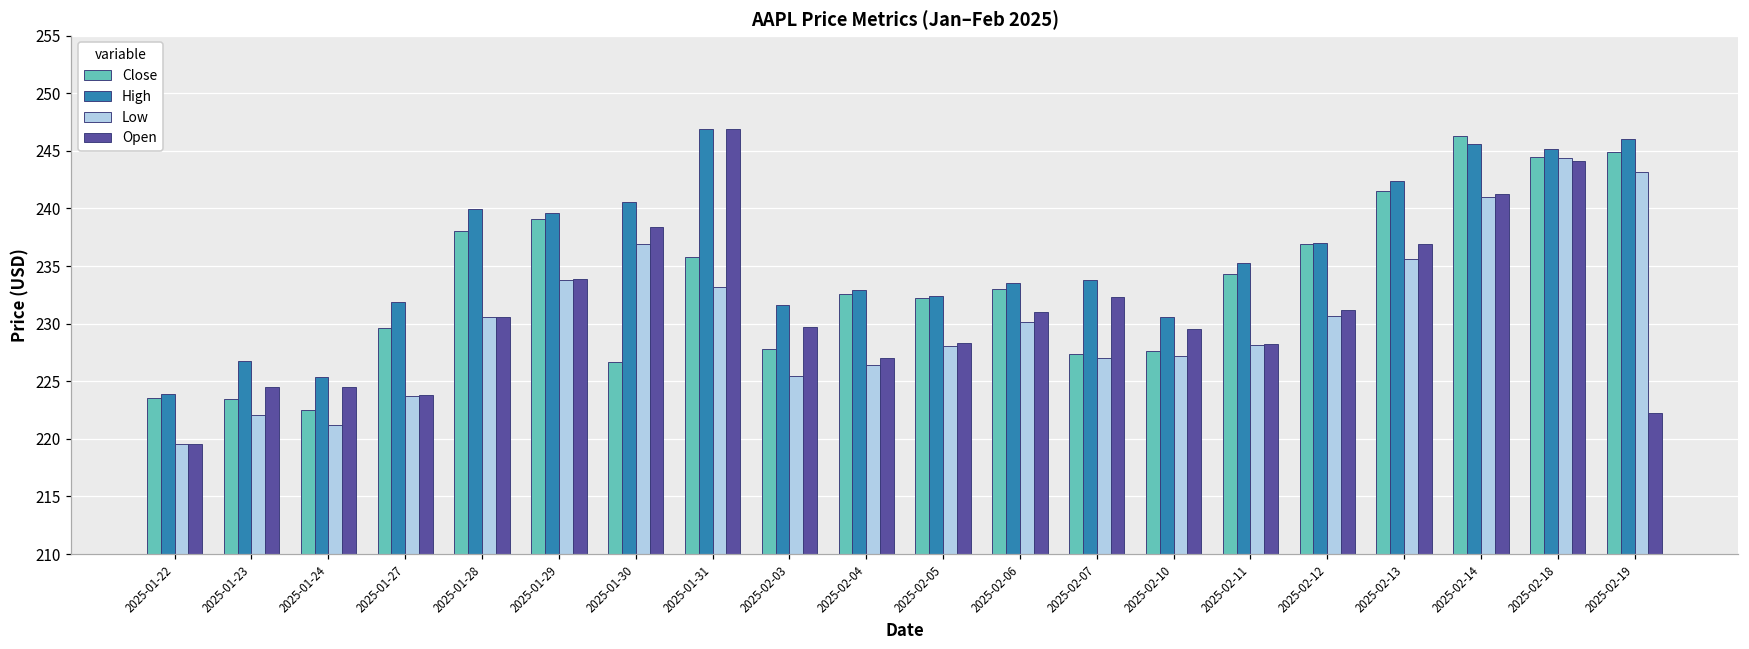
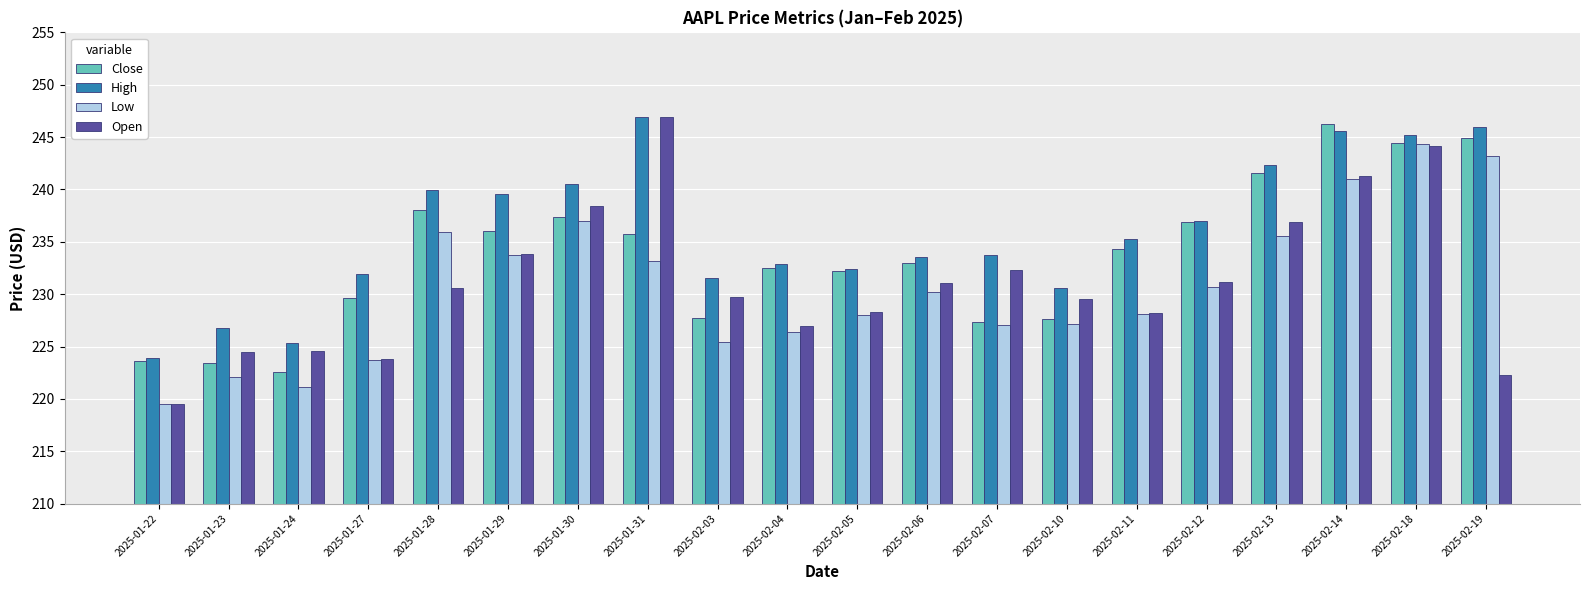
Low, 2025-01-28: 230.6 -> 235.9
Close, 2025-01-29: 239.1 -> 236.0
Close, 2025-01-30: 226.7 -> 237.3
